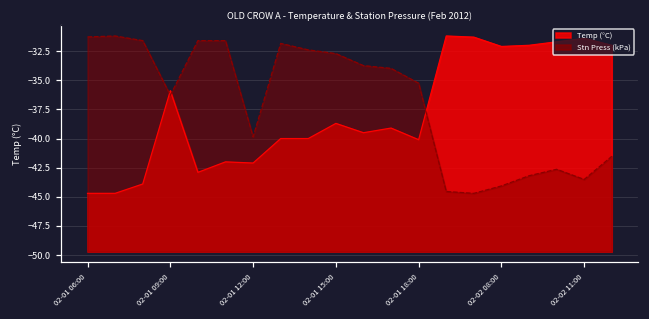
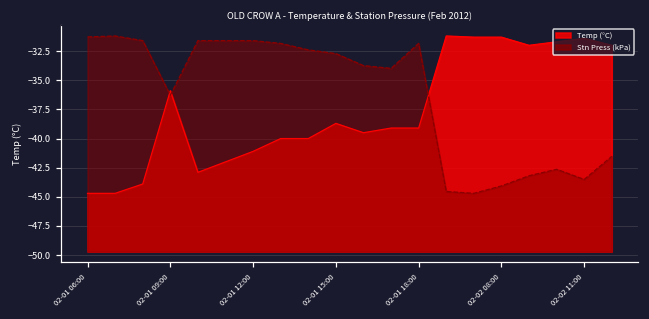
Temp (°C), 02-01 12:00: -42.1 -> -41.1
Stn Press (kPa), 02-01 12:00: -39.9 -> -31.6
Temp (°C), 02-01 18:00: -40.1 -> -39.1
Stn Press (kPa), 02-01 18:00: -35.3 -> -31.8
Temp (°C), 02-02 08:00: -32.1 -> -31.3
